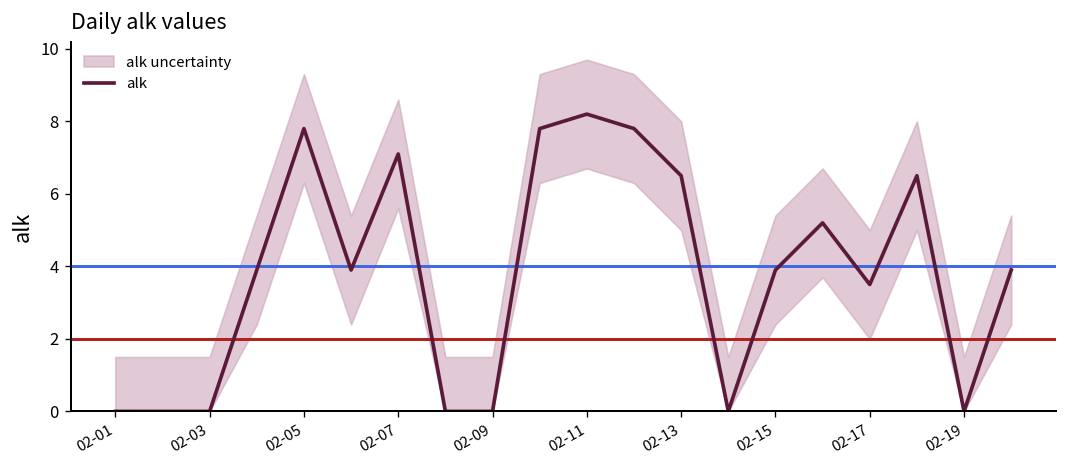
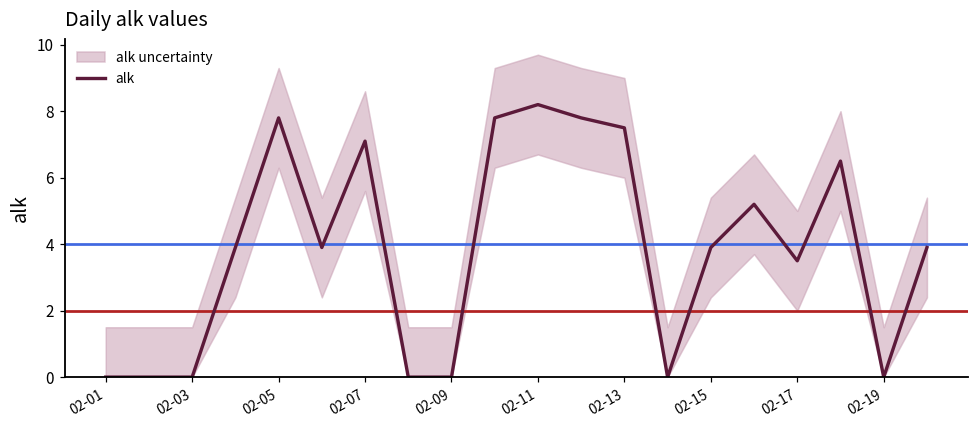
alk, 02-13: 6.5 -> 7.5
